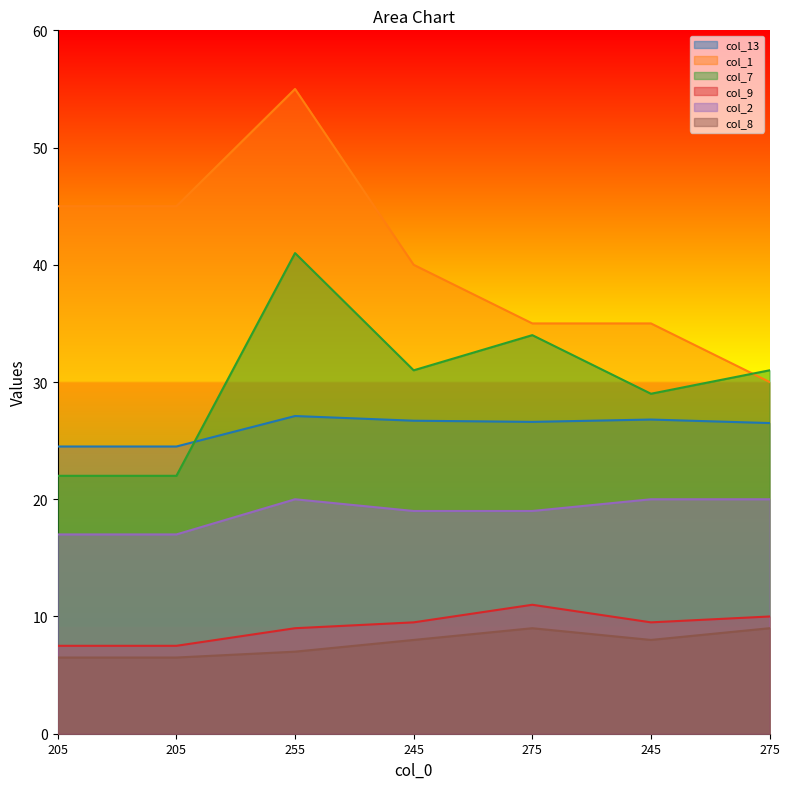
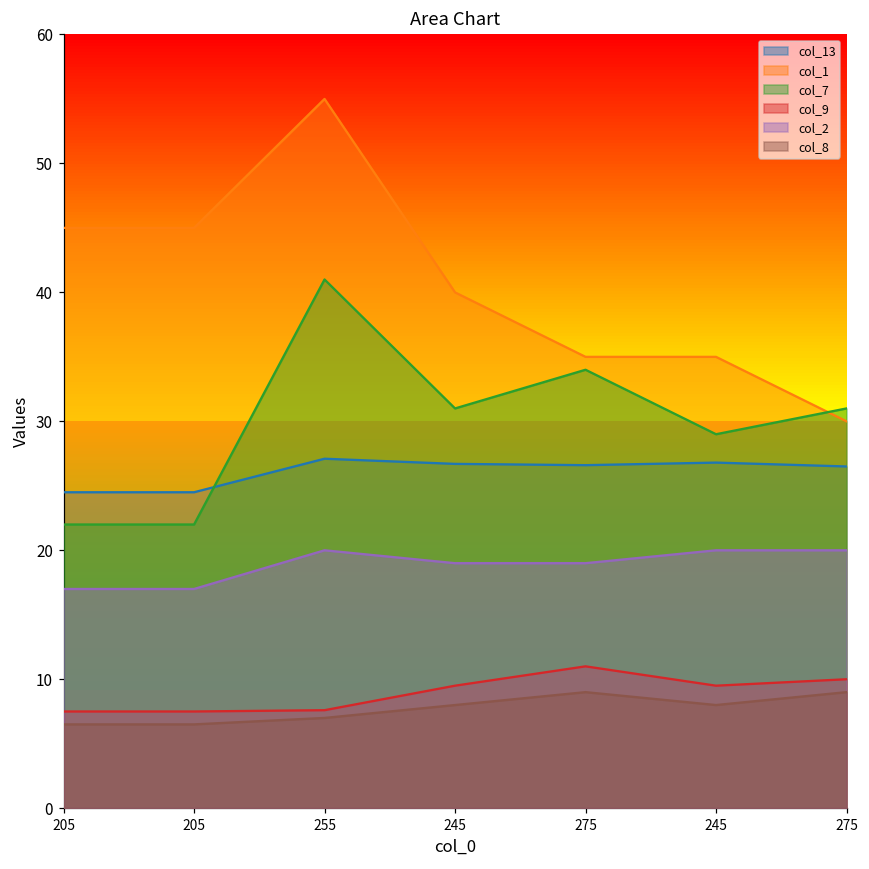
col_9, 255: 9.0 -> 7.6
